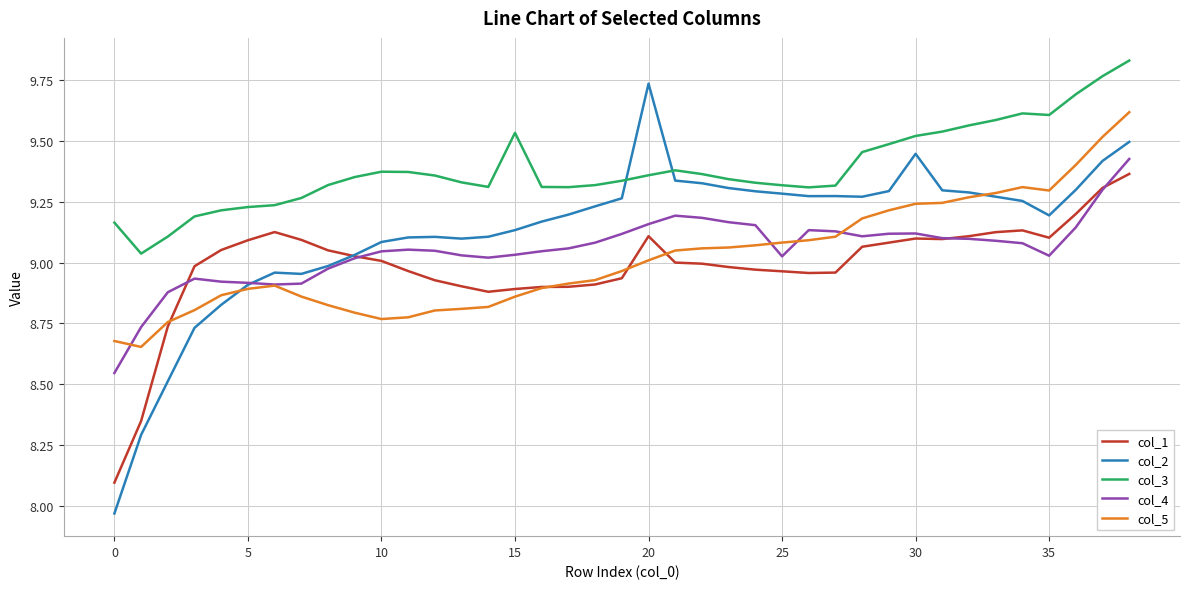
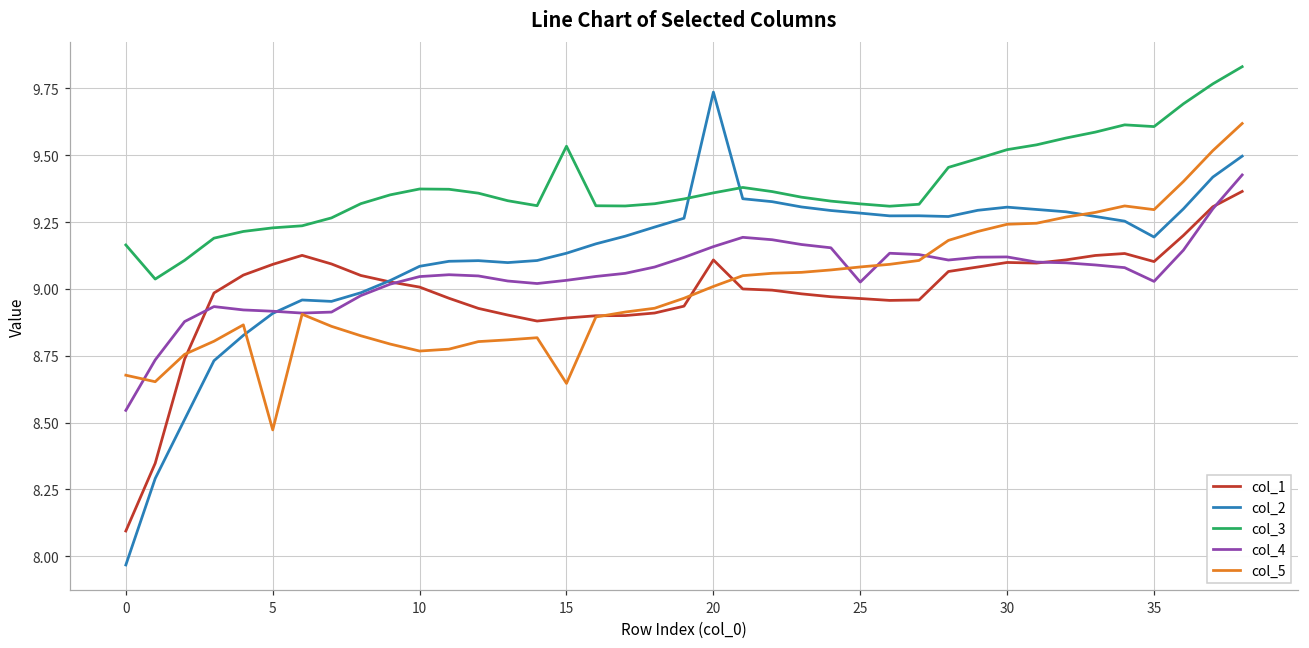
col_5, 5: 8.89 -> 8.47
col_5, 15: 8.86 -> 8.65
col_2, 30: 9.45 -> 9.31
